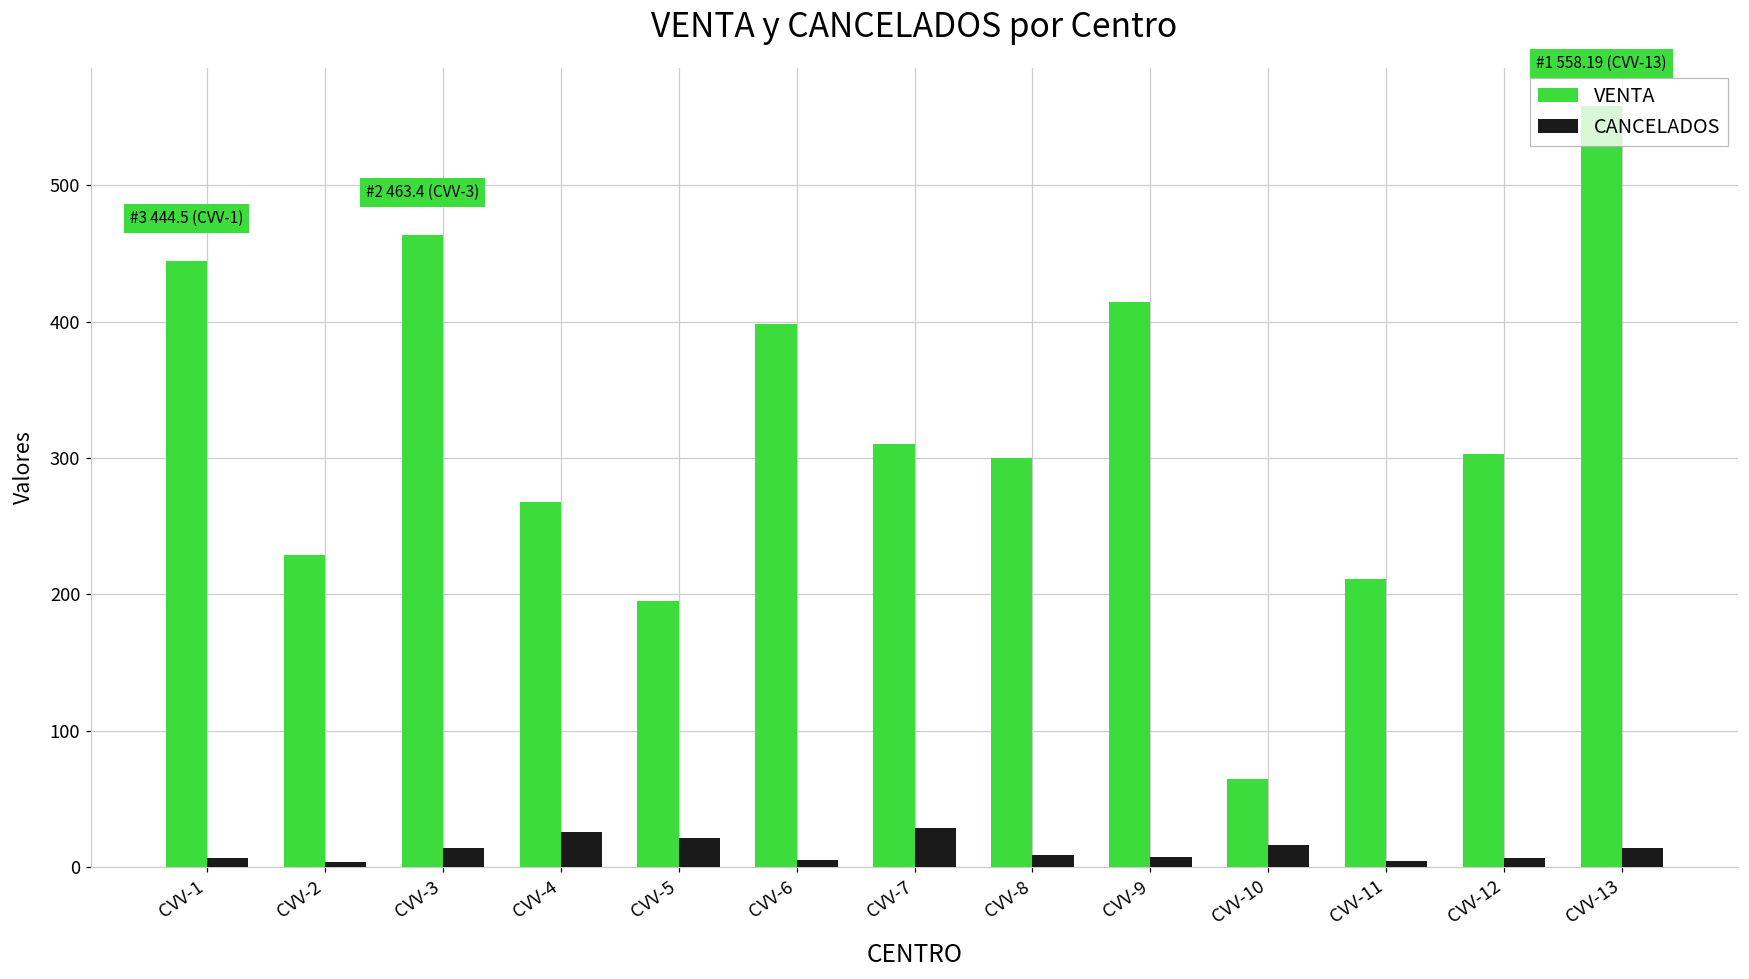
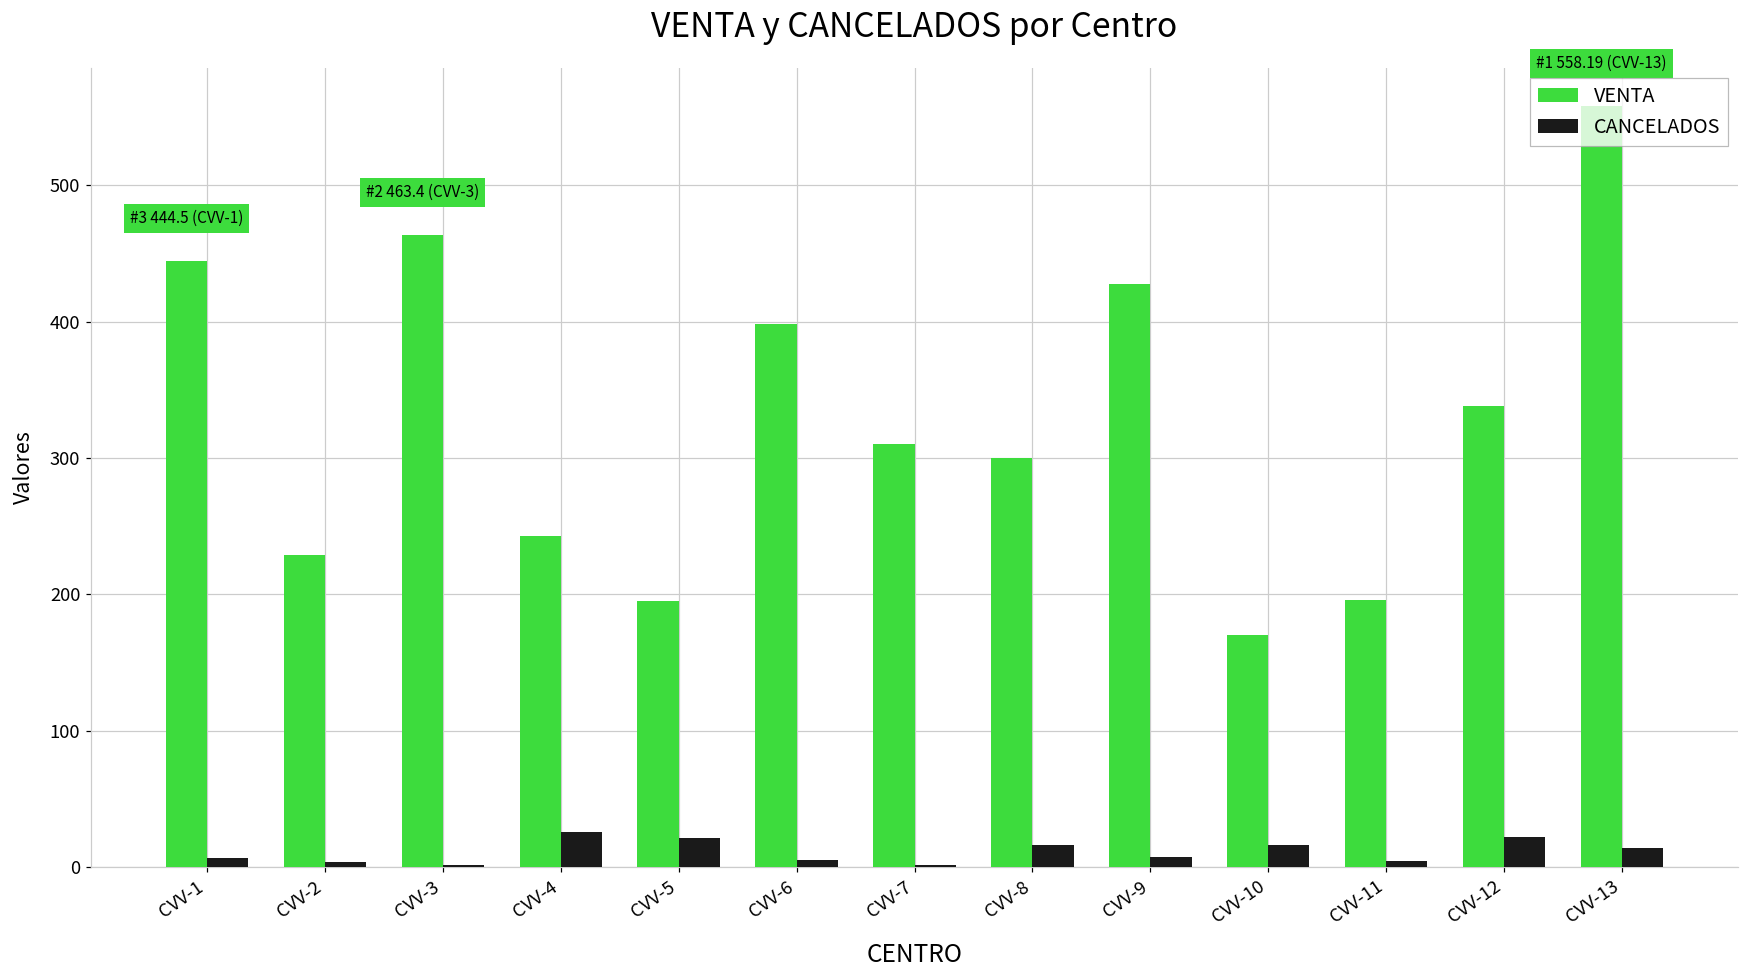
CANCELADOS, CVV-3: 14 -> 1
VENTA, CVV-4: 268 -> 242
CANCELADOS, CVV-7: 28 -> 2
CANCELADOS, CVV-8: 9 -> 16
VENTA, CVV-9: 414 -> 427
VENTA, CVV-10: 64 -> 170
VENTA, CVV-11: 212 -> 196
VENTA, CVV-12: 303 -> 338
CANCELADOS, CVV-12: 7 -> 22
